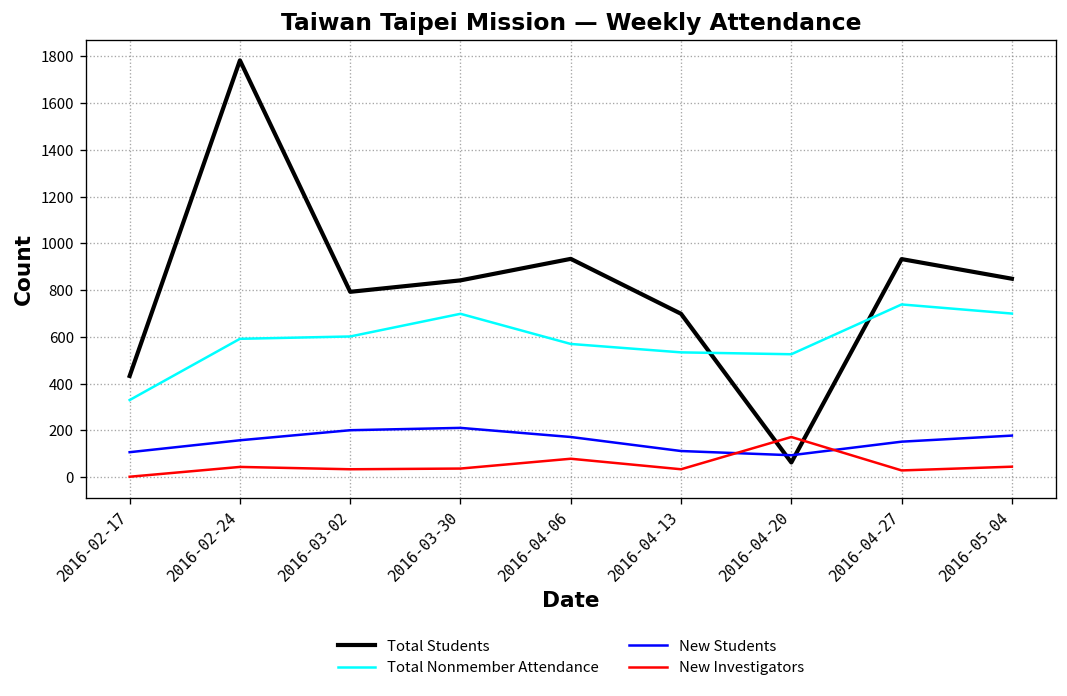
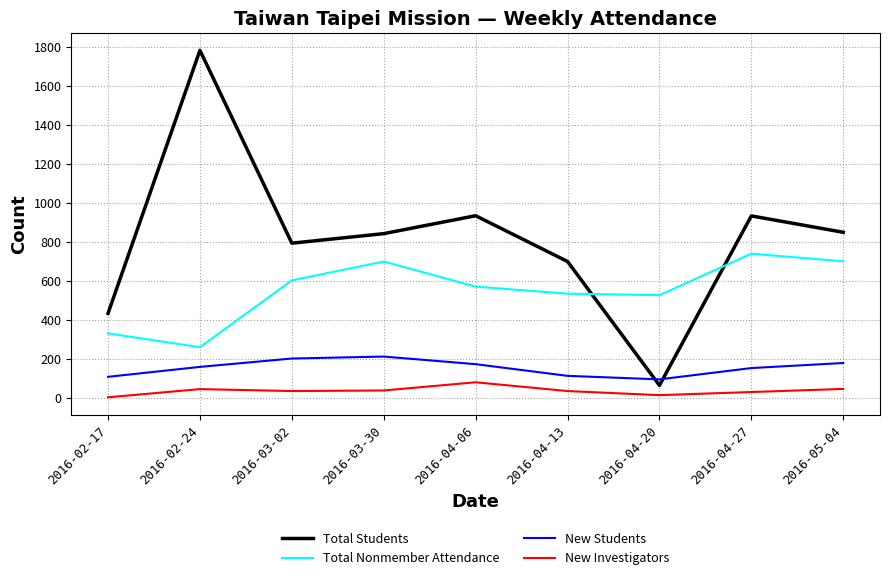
Total Nonmember Attendance, 2016-02-24: 590 -> 260
New Investigators, 2016-04-20: 170 -> 10
